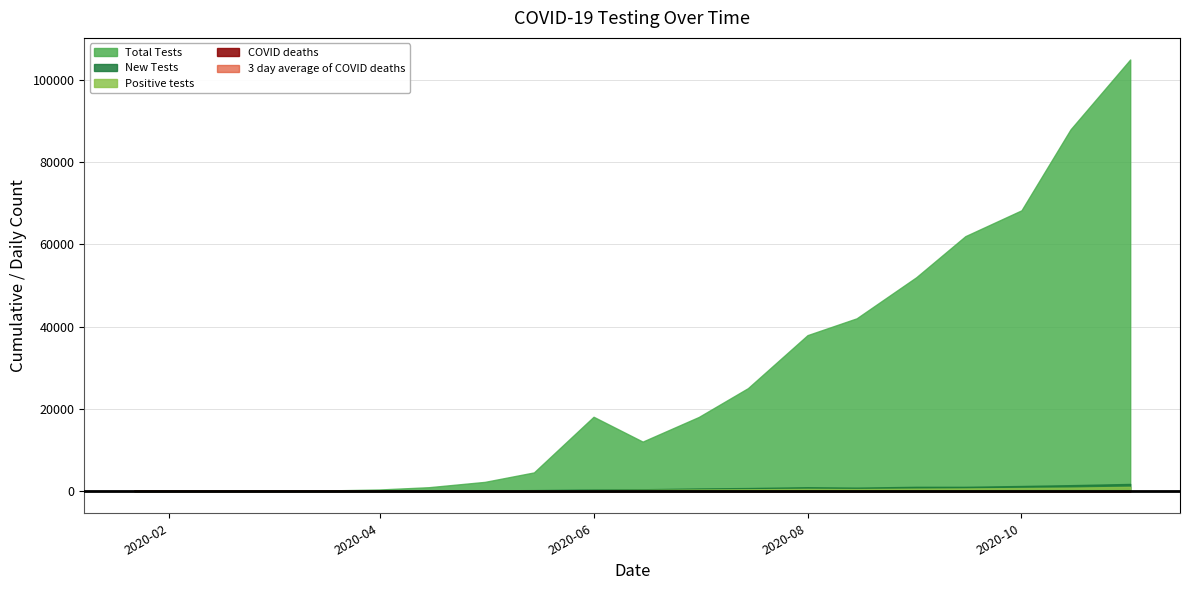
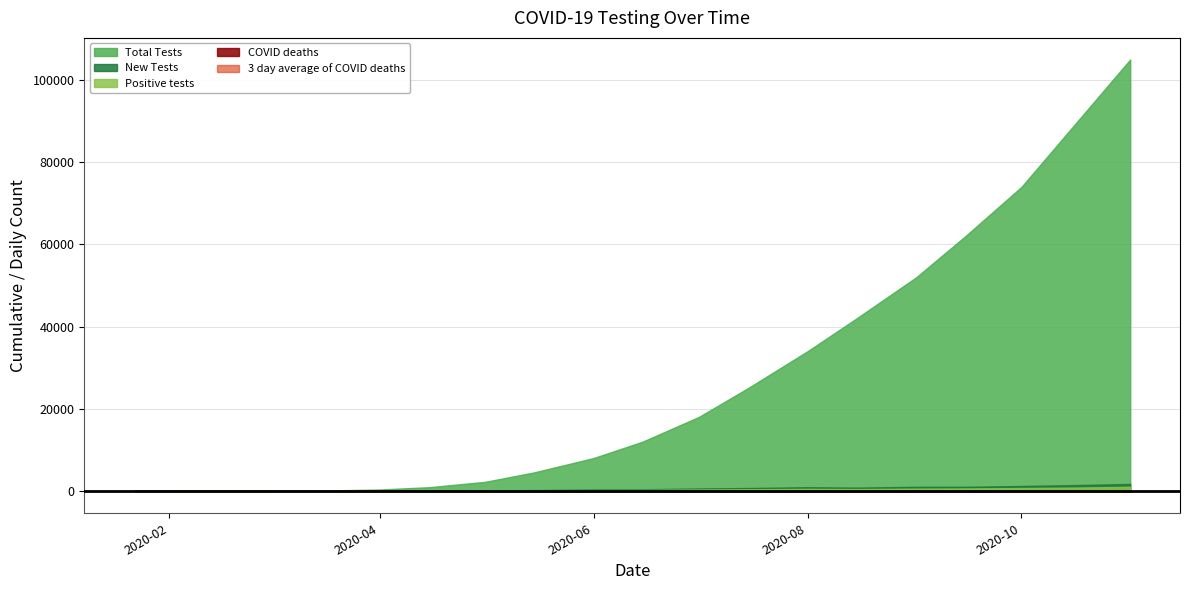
Total Tests, 2020-06: 18000 -> 8000
Total Tests, 2020-08: 38000 -> 34000
Total Tests, 2020-10: 68000 -> 74000
